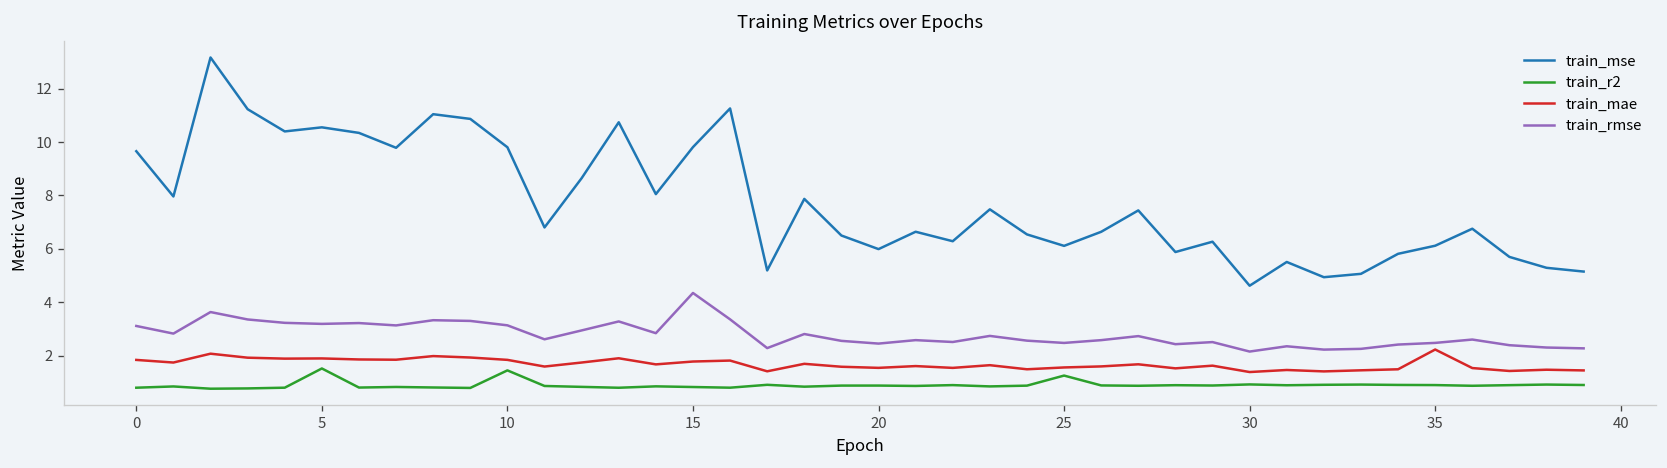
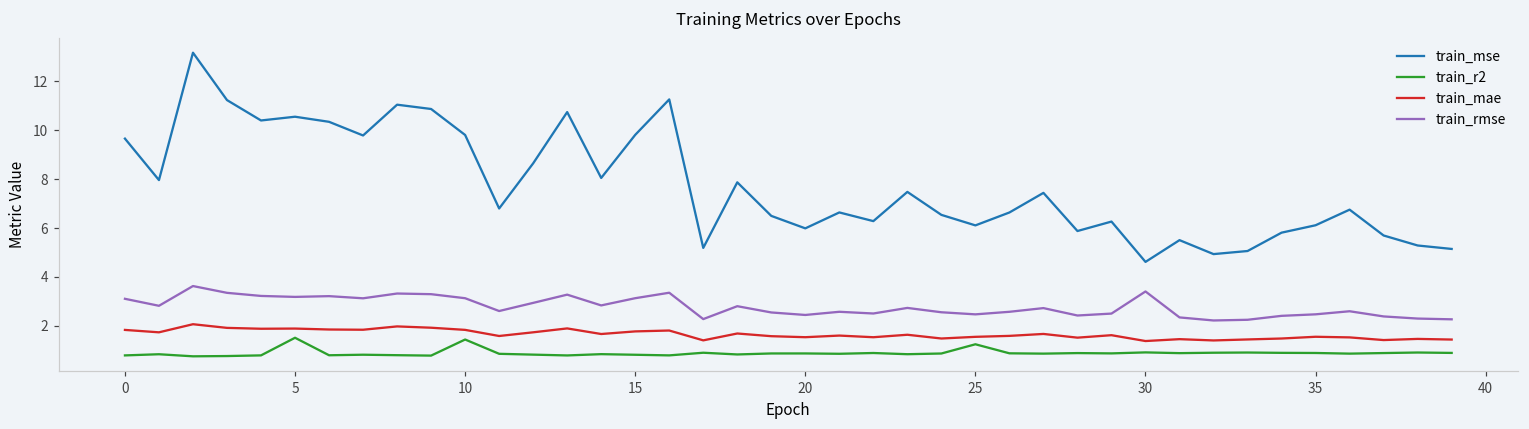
train_rmse, 15: 4.3 -> 3.1
train_rmse, 30: 2.1 -> 3.4
train_mae, 35: 2.2 -> 1.6
